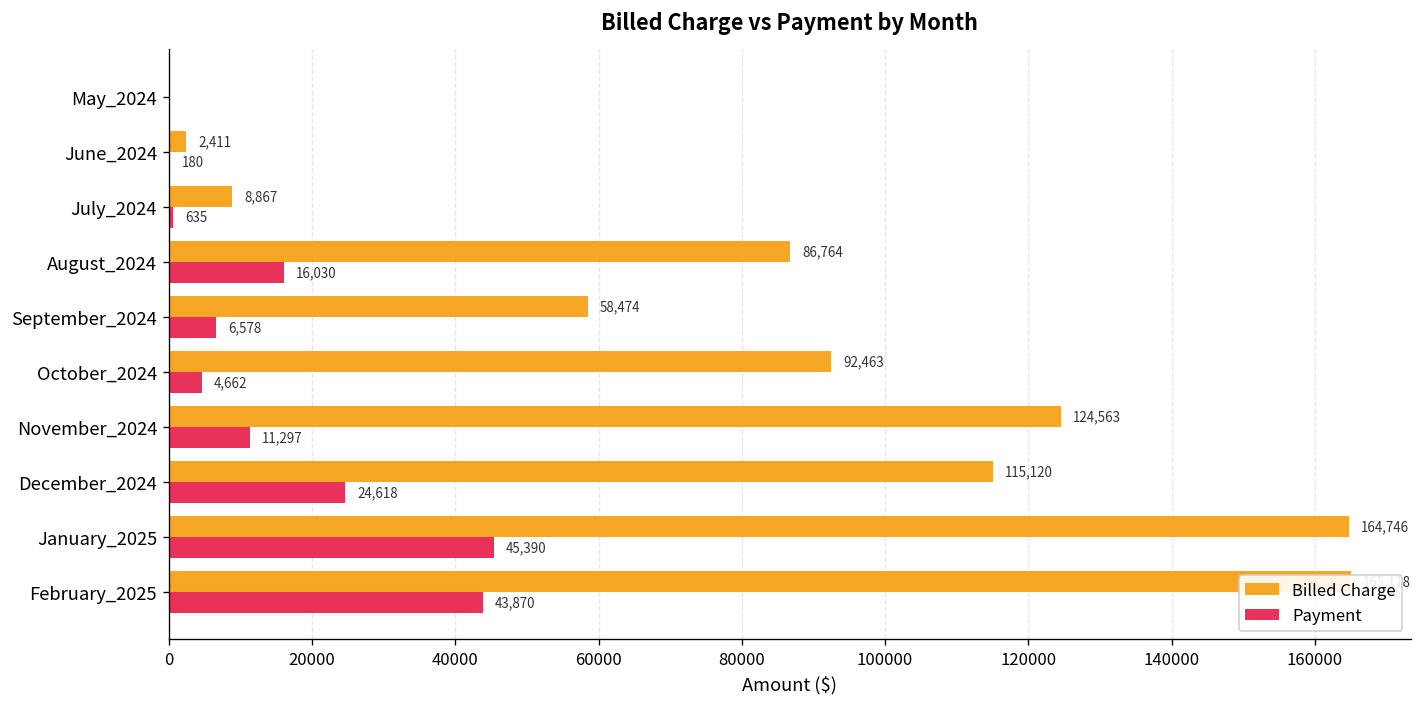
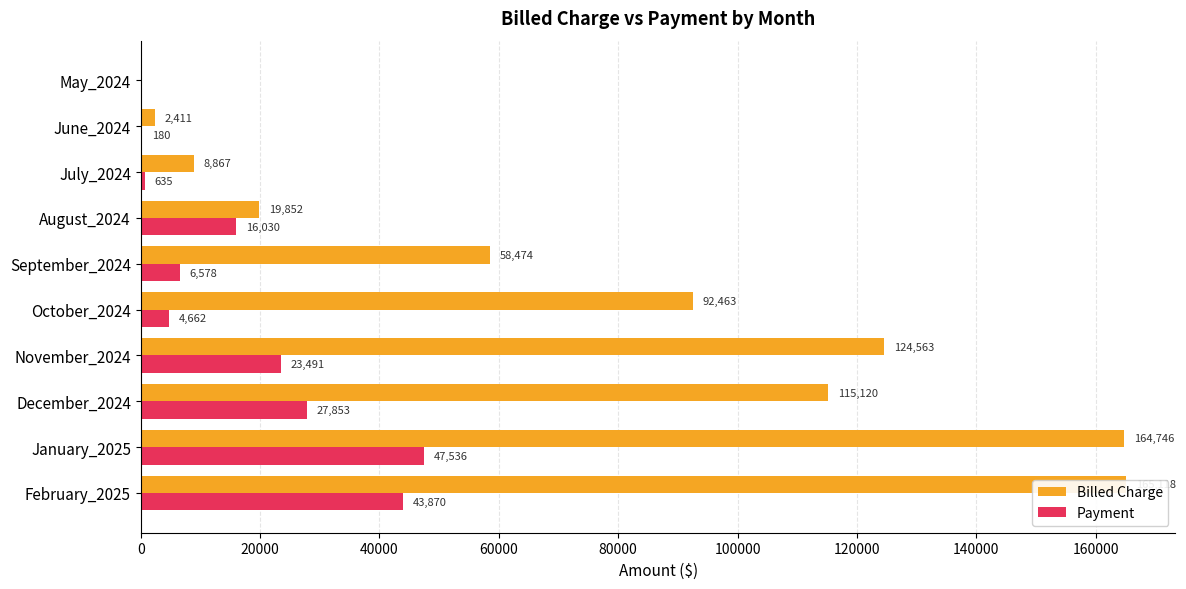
Billed Charge, August_2024: 86,764 -> 19,852
Payment, November_2024: 11,297 -> 23,491
Payment, December_2024: 24,618 -> 27,853
Payment, January_2025: 45,390 -> 47,536
